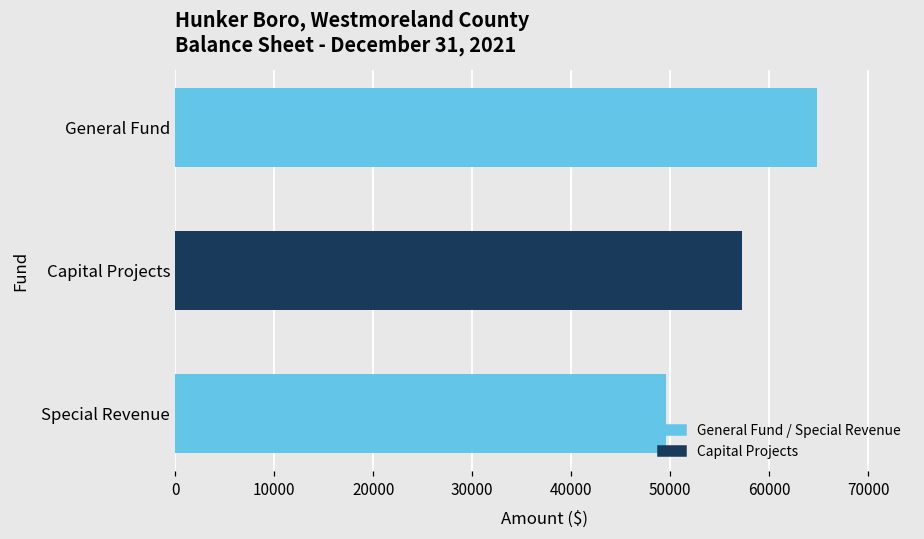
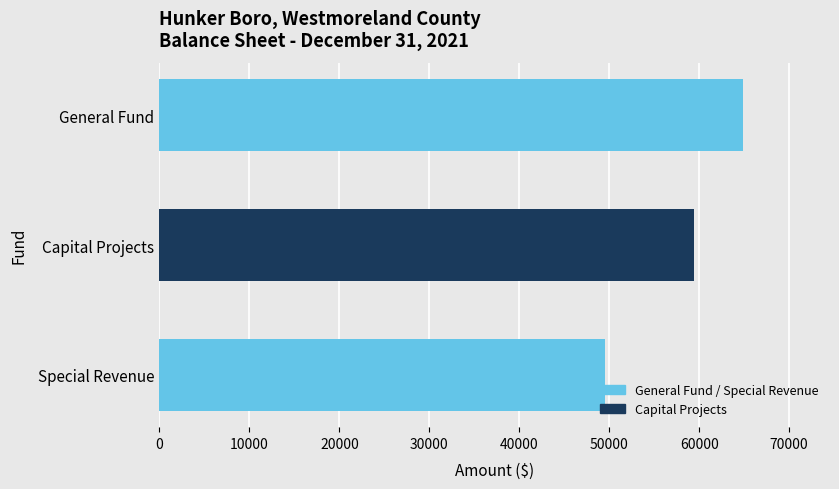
Capital Projects: 57000 -> 59000
